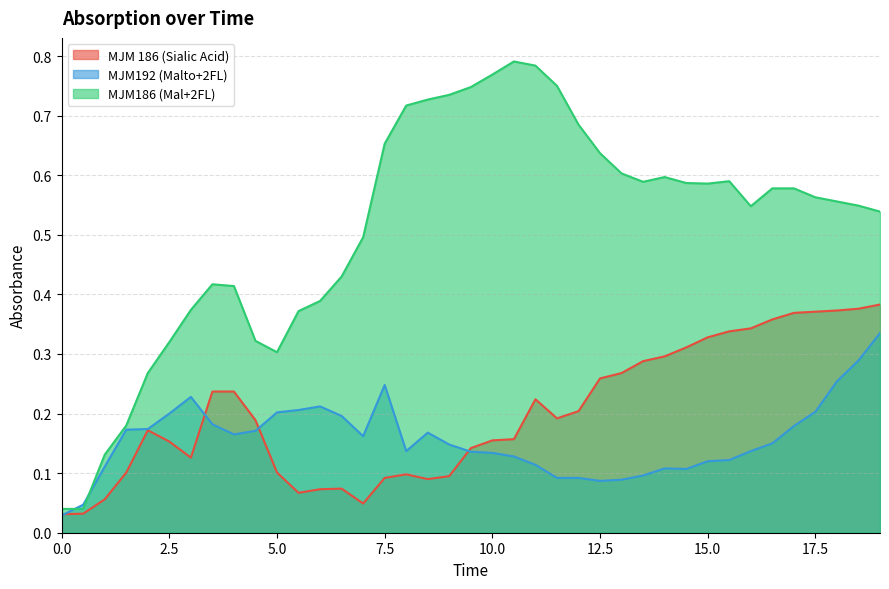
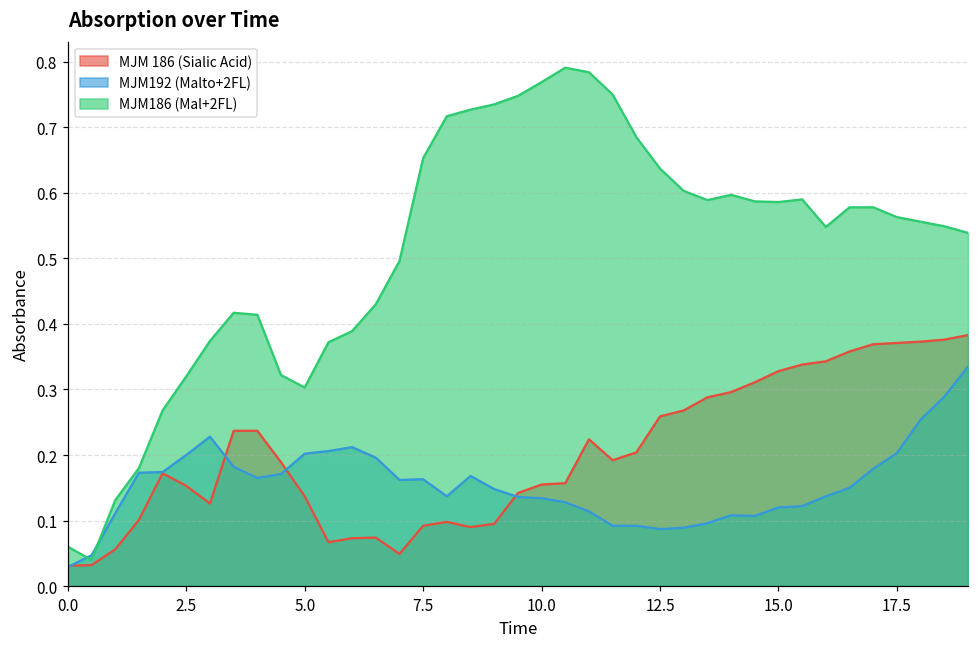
MJM186 (Mal+2FL), 0.0: 0.04 -> 0.06
MJM 186 (Sialic Acid), 5.0: 0.10 -> 0.14
MJM192 (Malto+2FL), 7.5: 0.25 -> 0.16
